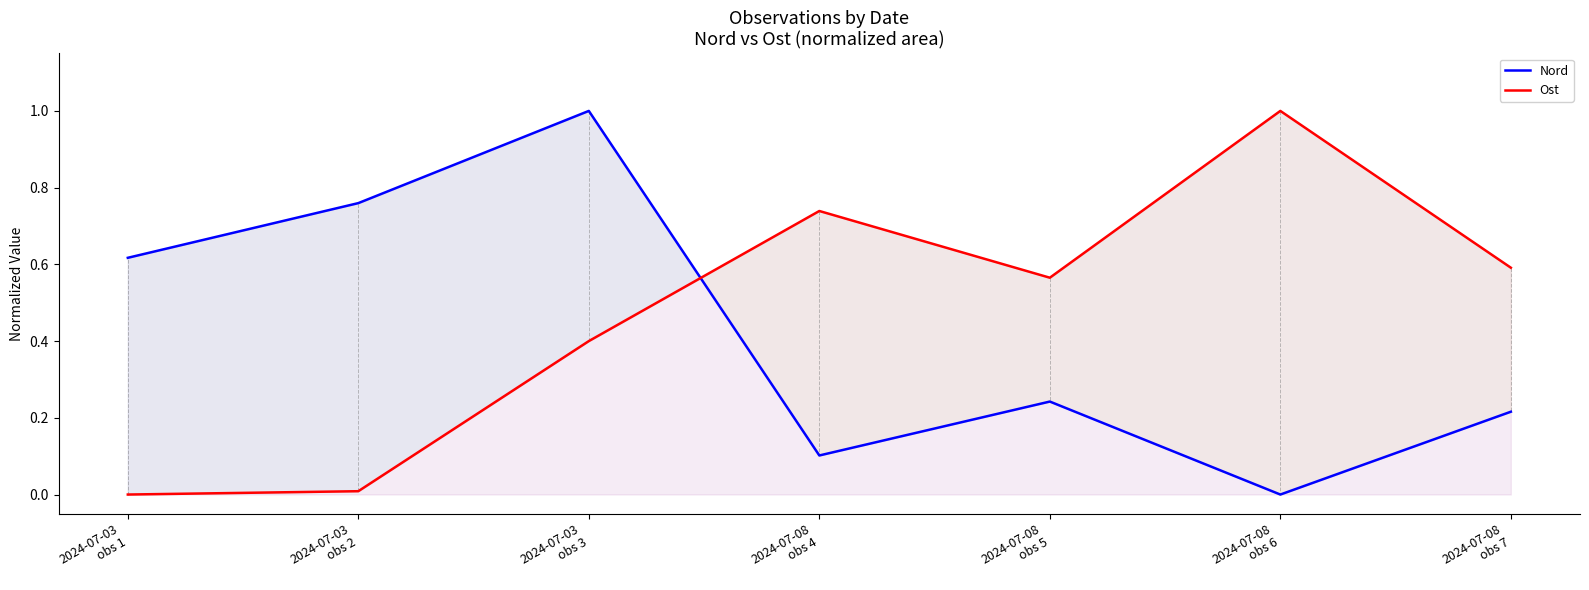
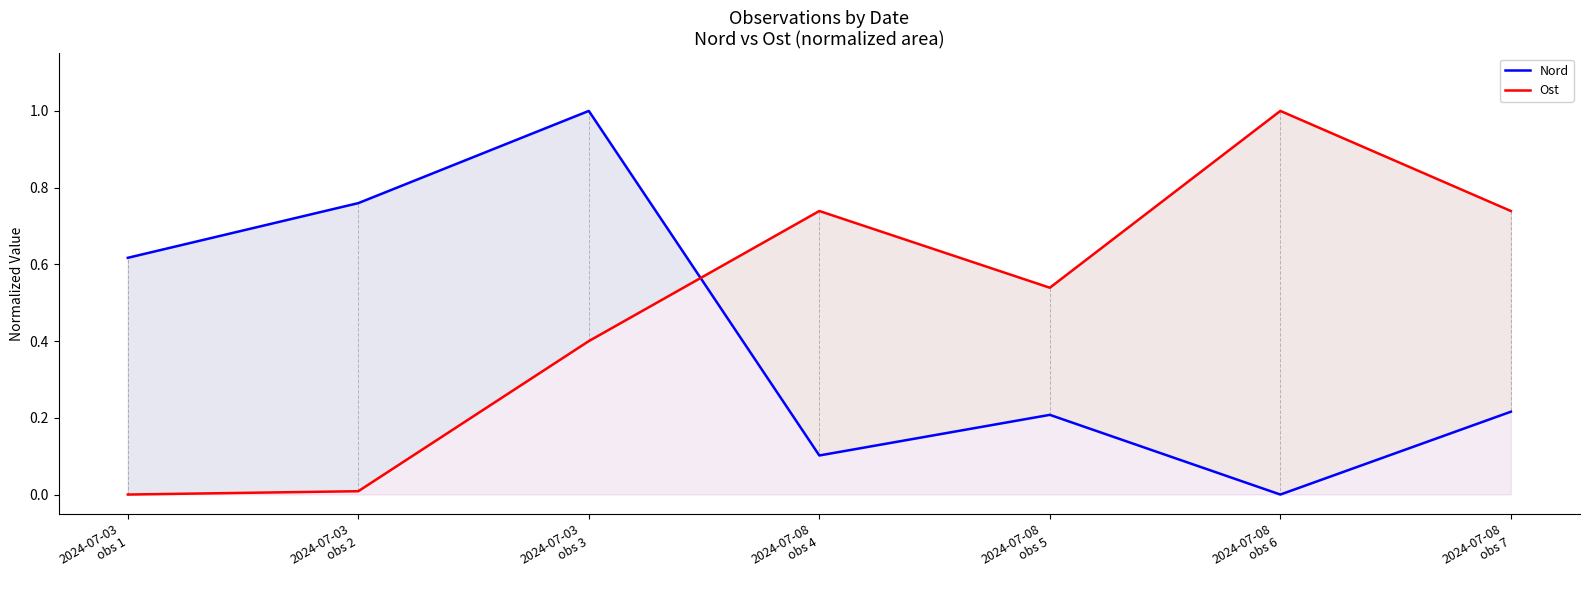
Nord, 2024-07-08 obs 5: 0.24 -> 0.21
Ost, 2024-07-08 obs 5: 0.57 -> 0.54
Ost, 2024-07-08 obs 7: 0.59 -> 0.74
